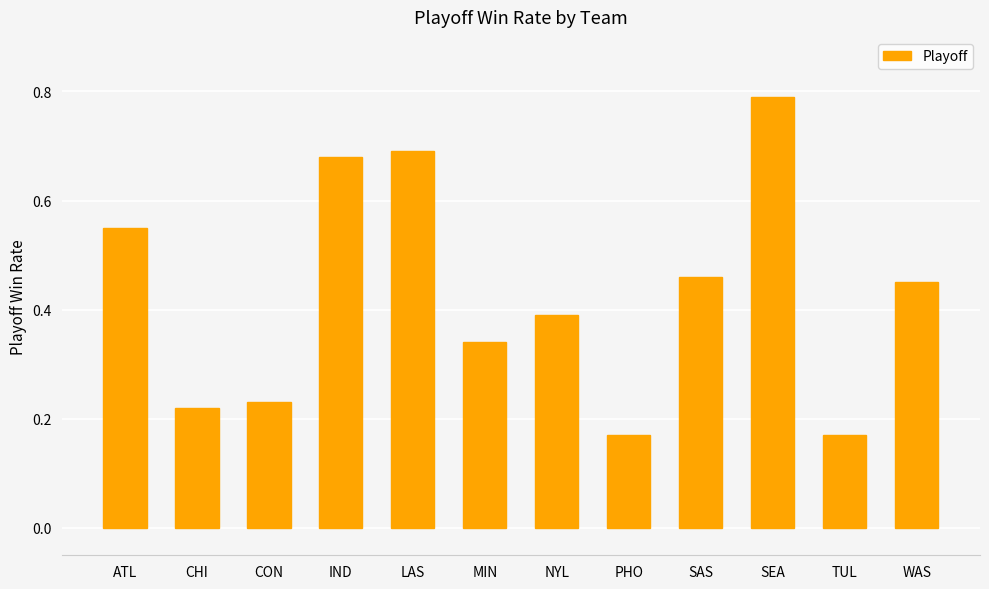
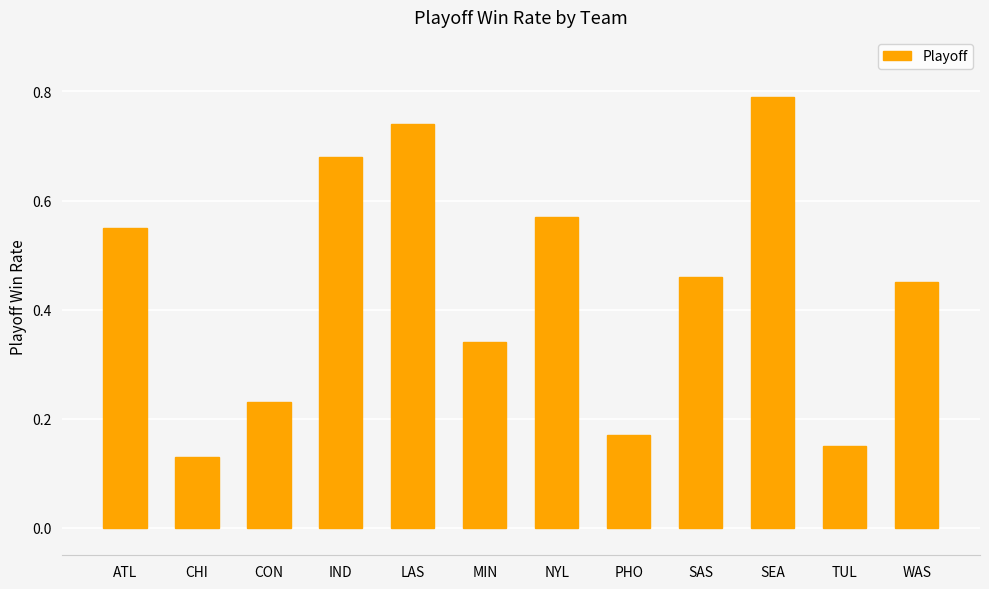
CHI: 0.22 -> 0.13
LAS: 0.69 -> 0.74
NYL: 0.39 -> 0.57
TUL: 0.17 -> 0.15
